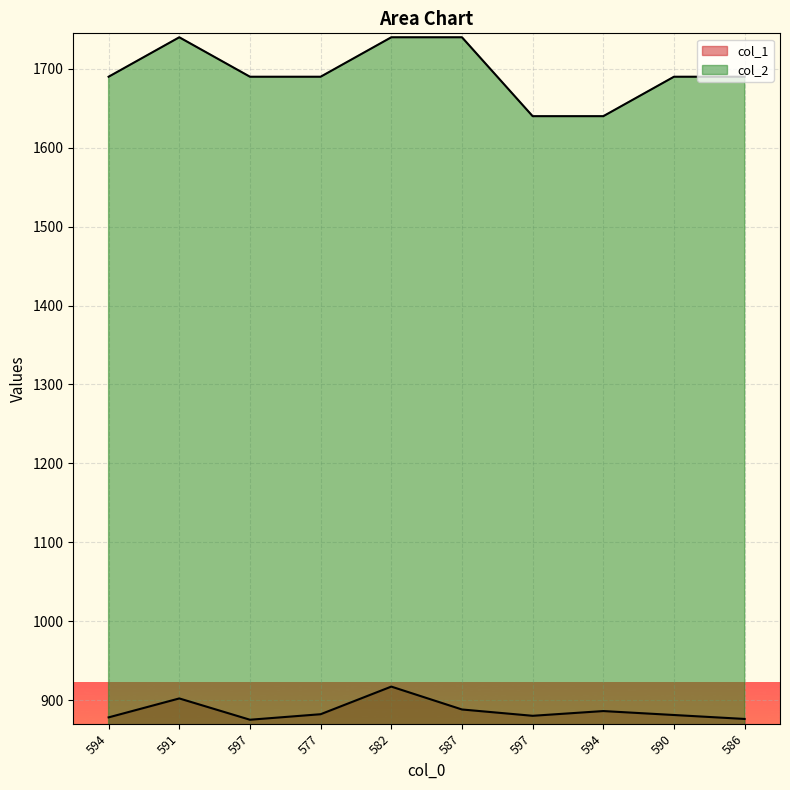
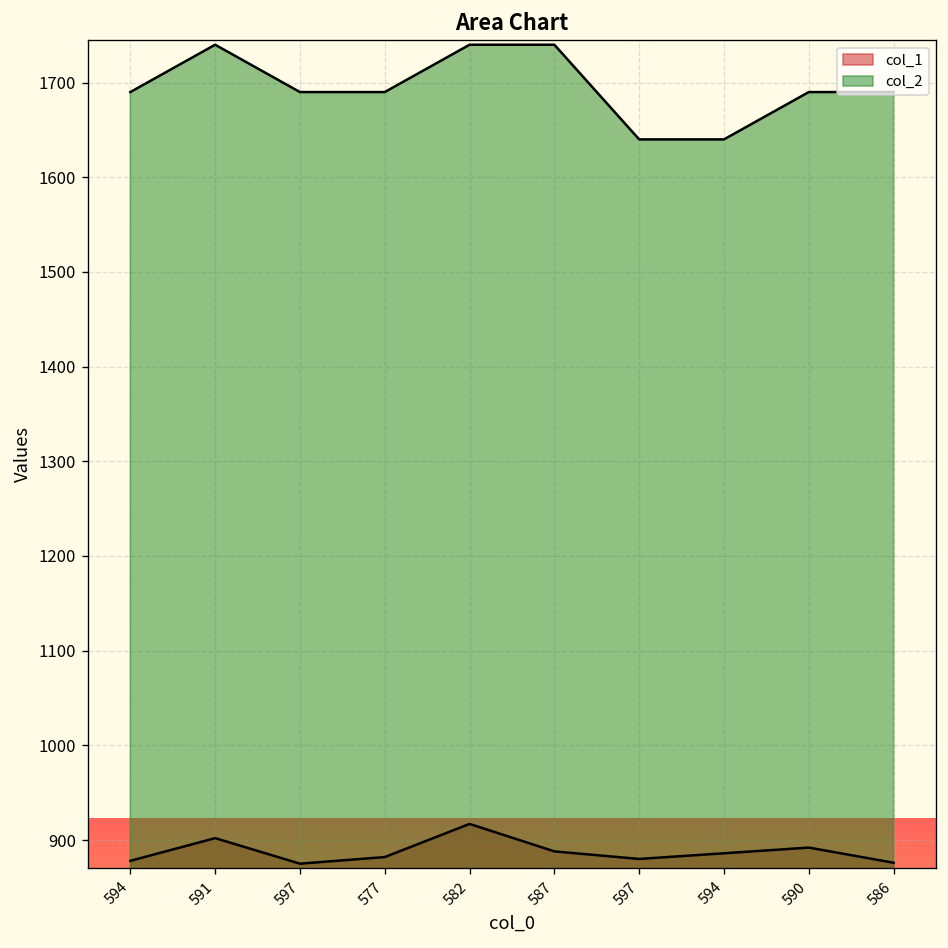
col_1, 590: 880 -> 890
